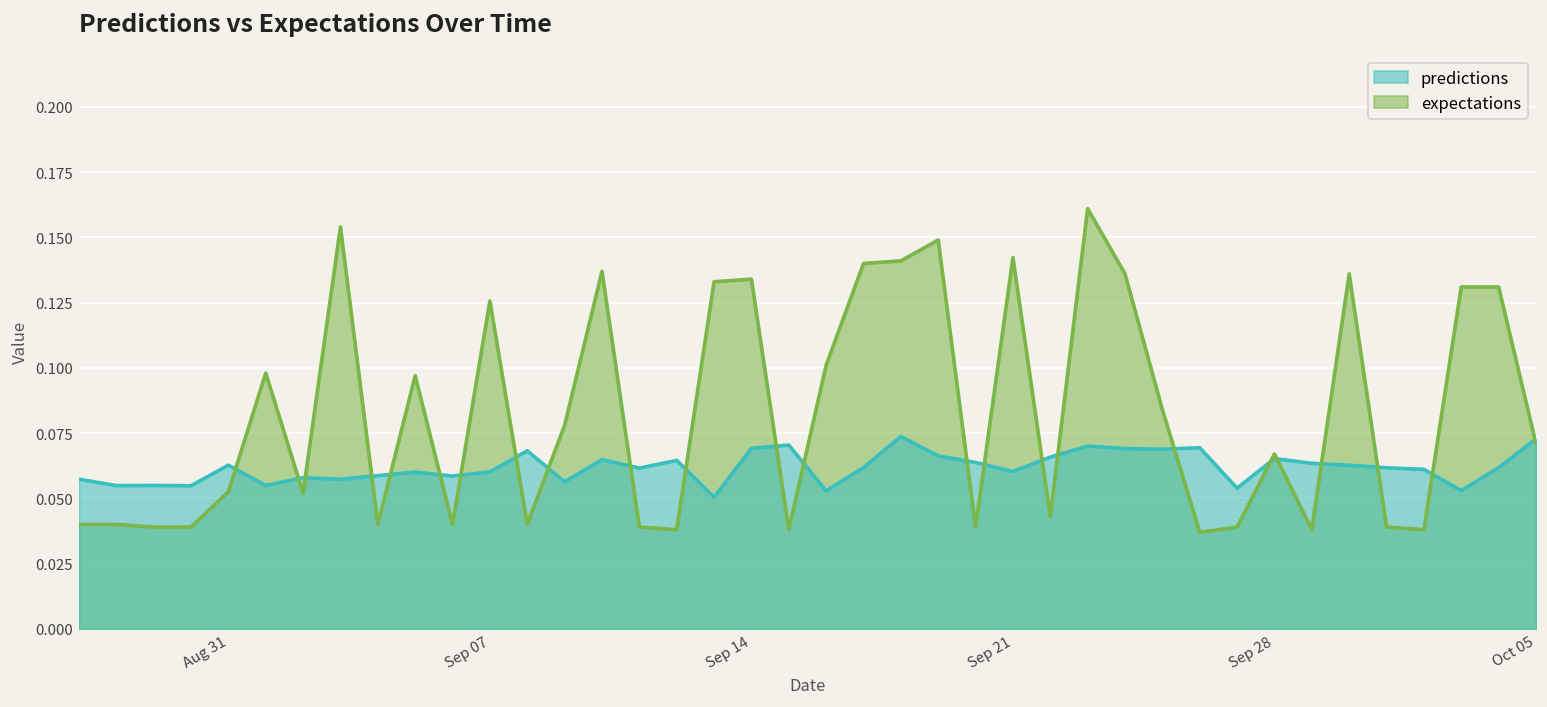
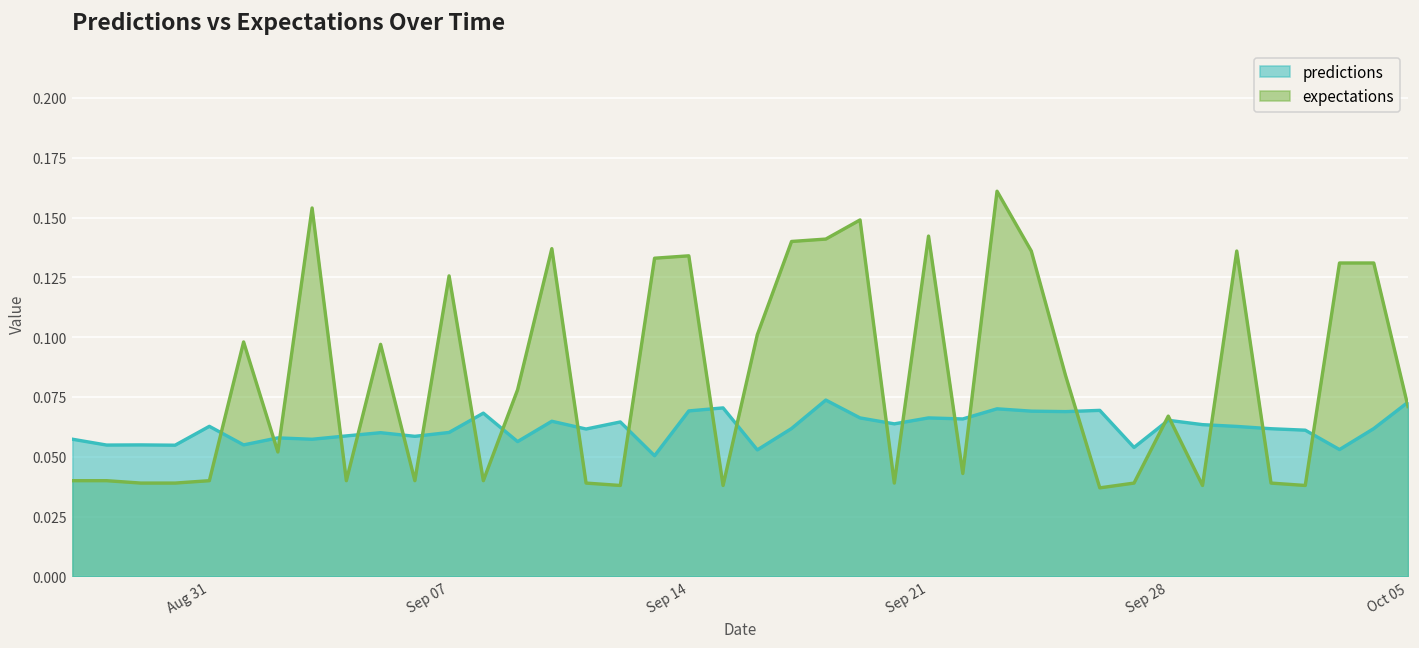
expectations, Aug 31: 0.053 -> 0.040
predictions, Sep 21: 0.060 -> 0.066
